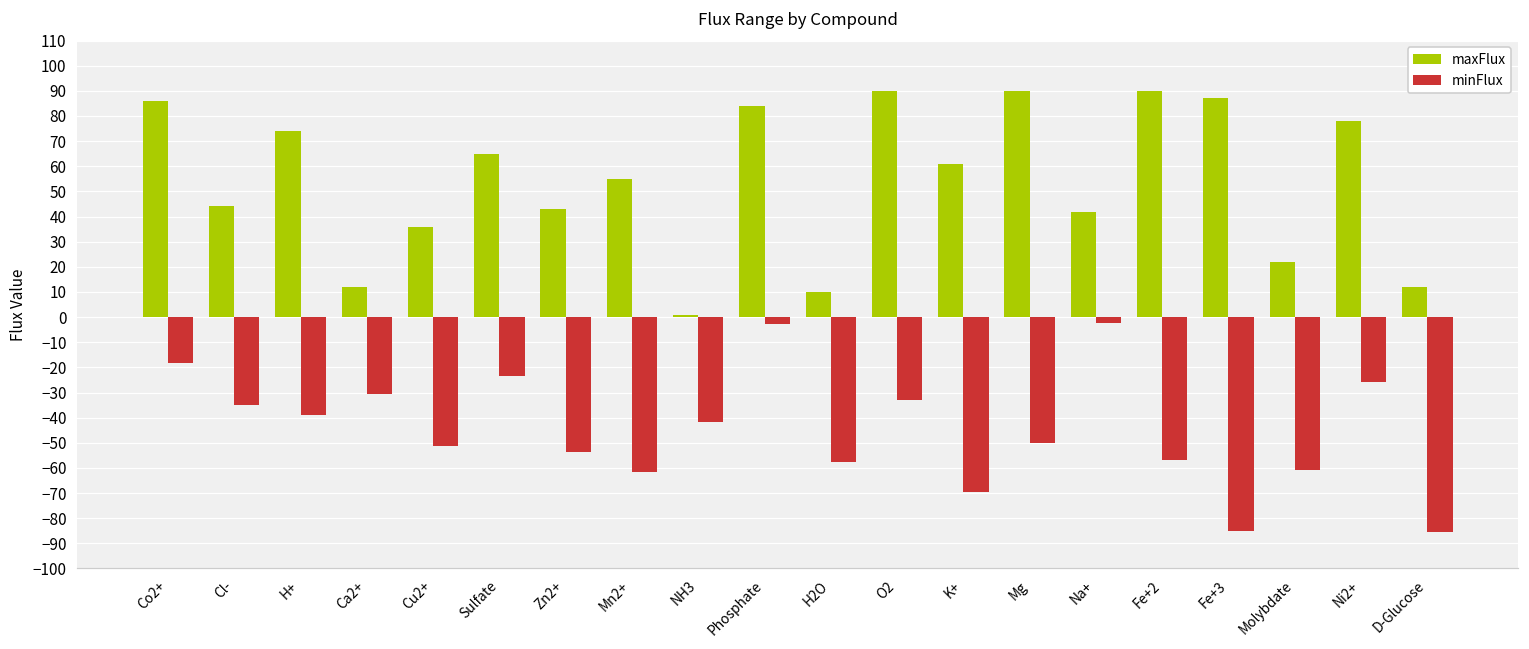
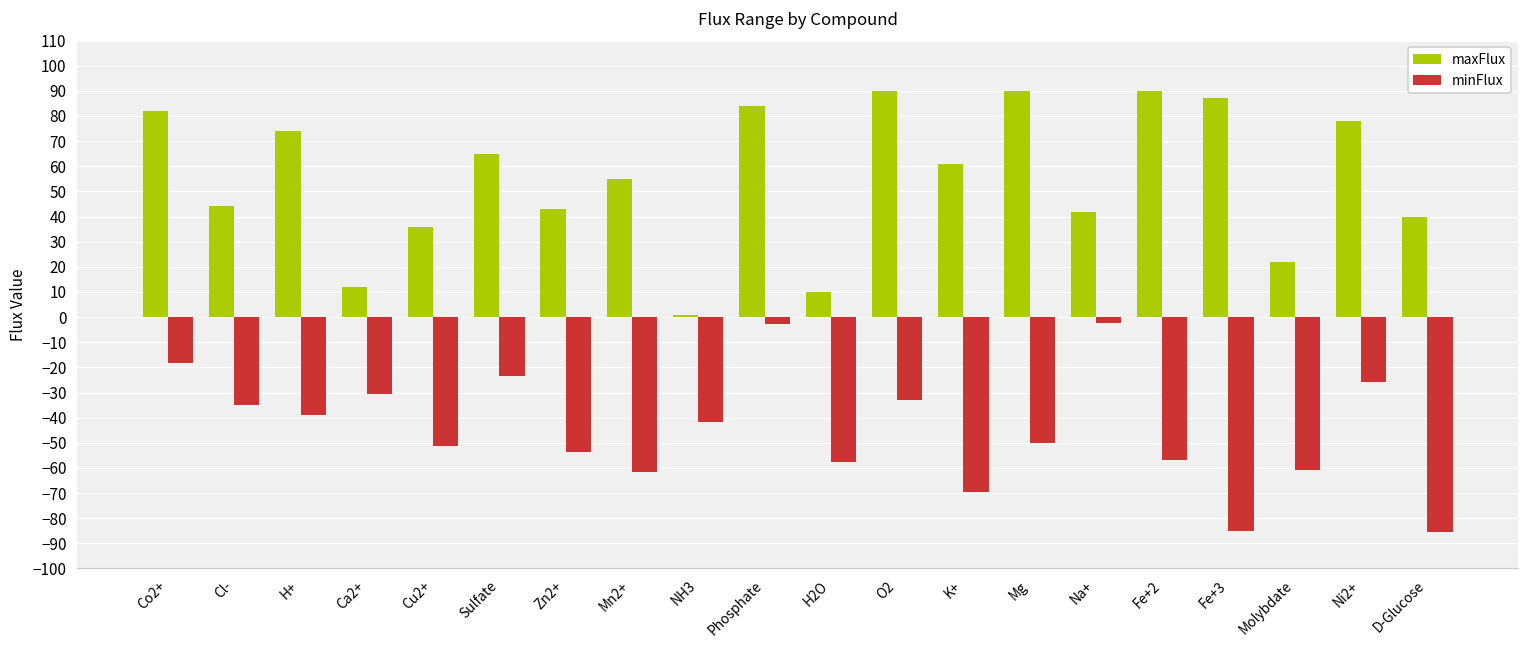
maxFlux, Co2+: 86 -> 82
maxFlux, D-Glucose: 12 -> 40
